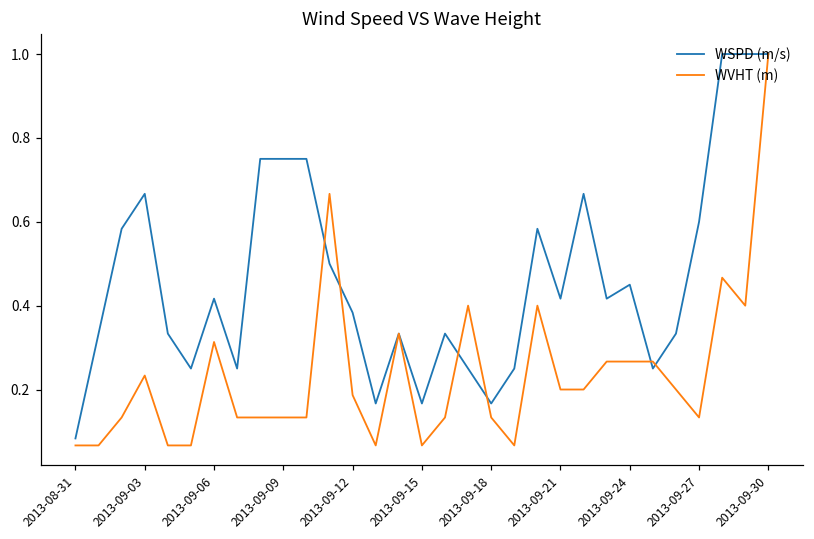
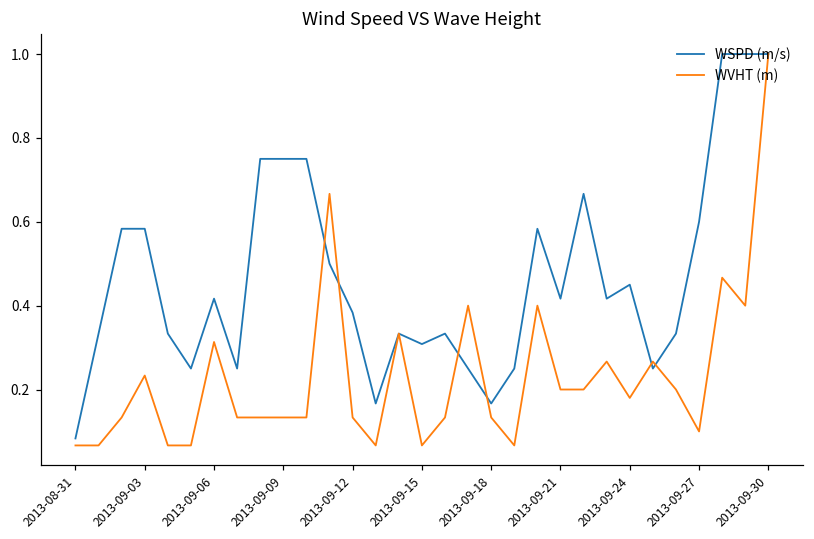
WSPD (m/s), 2013-09-03: 0.67 -> 0.58
WVHT (m), 2013-09-12: 0.19 -> 0.13
WSPD (m/s), 2013-09-15: 0.17 -> 0.31
WVHT (m), 2013-09-24: 0.27 -> 0.18
WVHT (m), 2013-09-27: 0.13 -> 0.10
